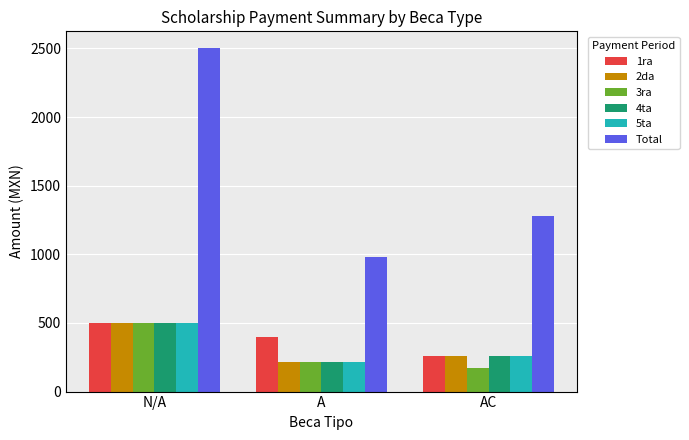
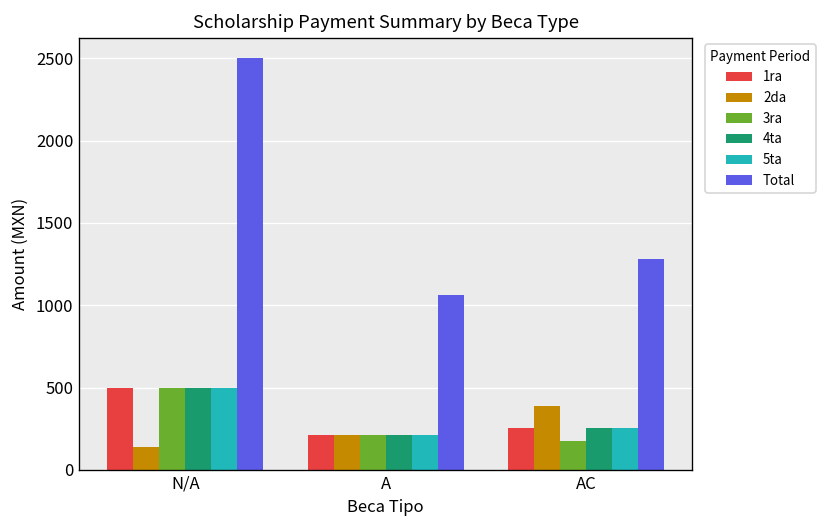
2da, N/A: 500 -> 140
1ra, A: 400 -> 210
Total, A: 980 -> 1060
2da, AC: 260 -> 390
